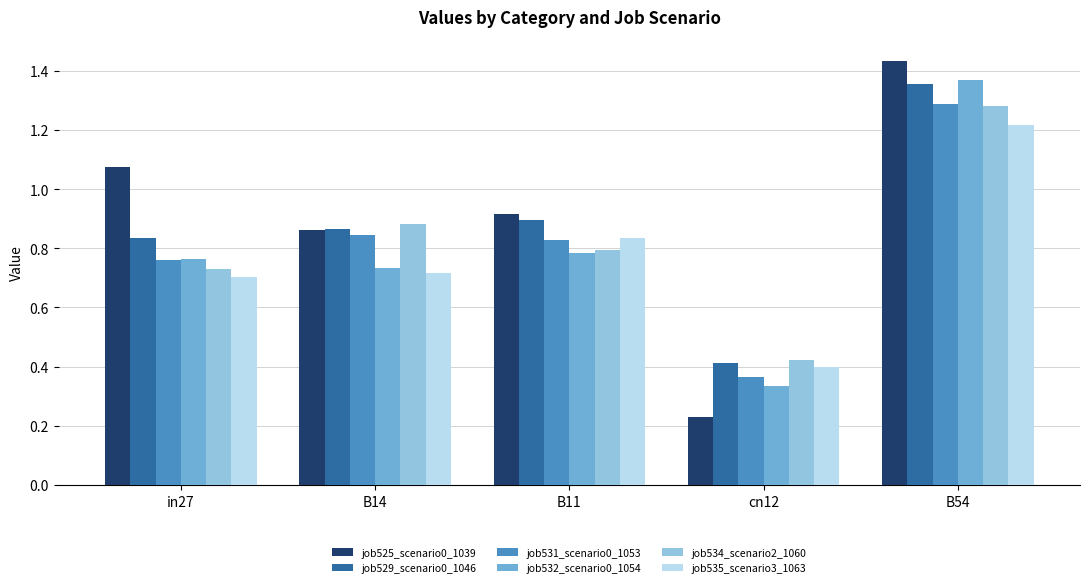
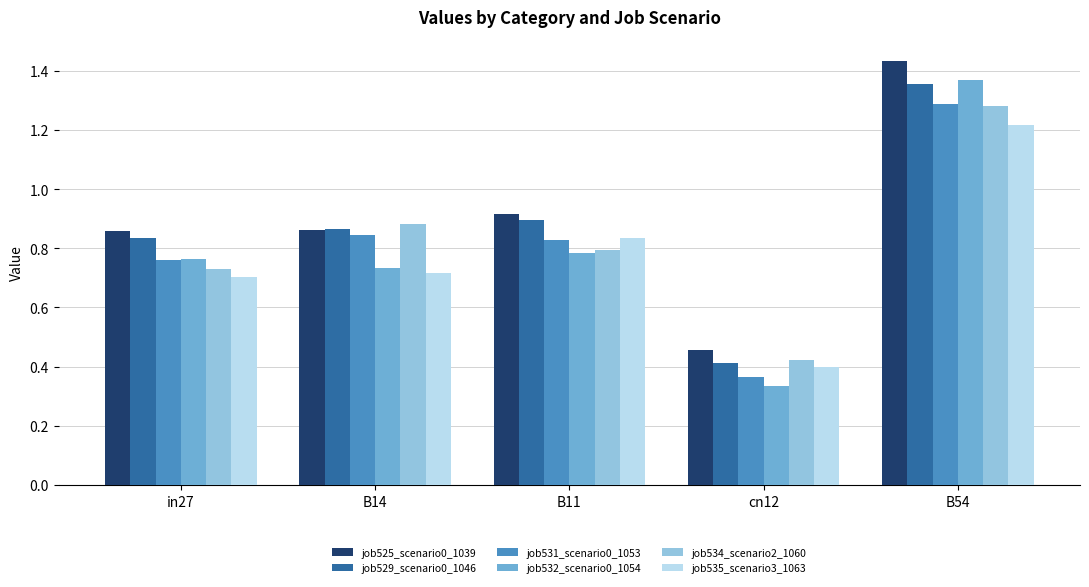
job525_scenario0_1039, in27: 1.07 -> 0.86
job525_scenario0_1039, cn12: 0.23 -> 0.45
